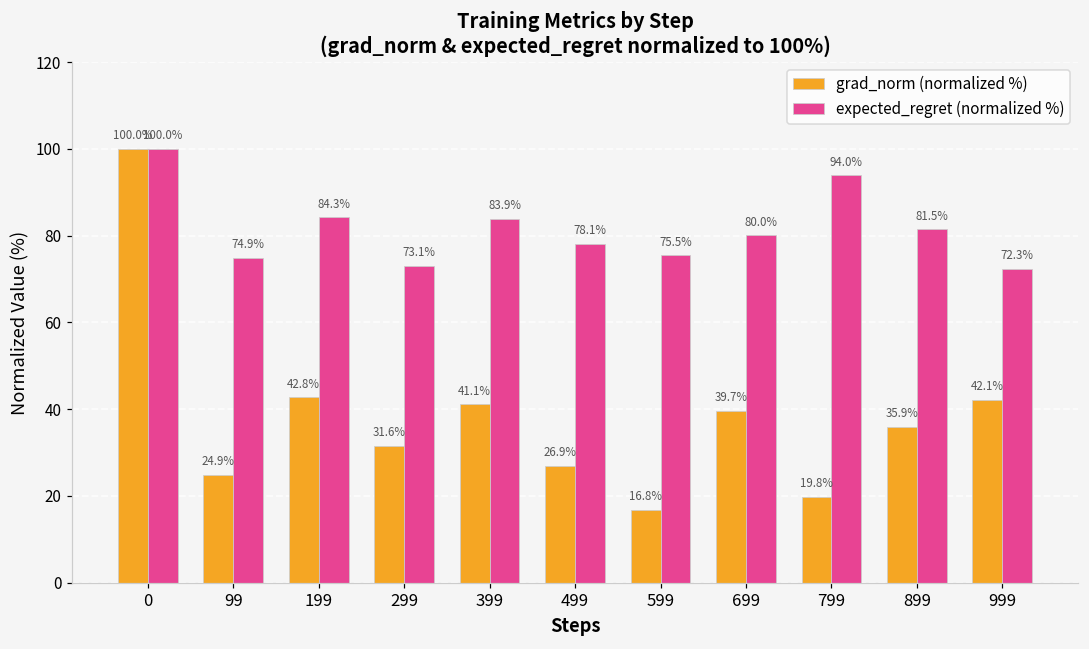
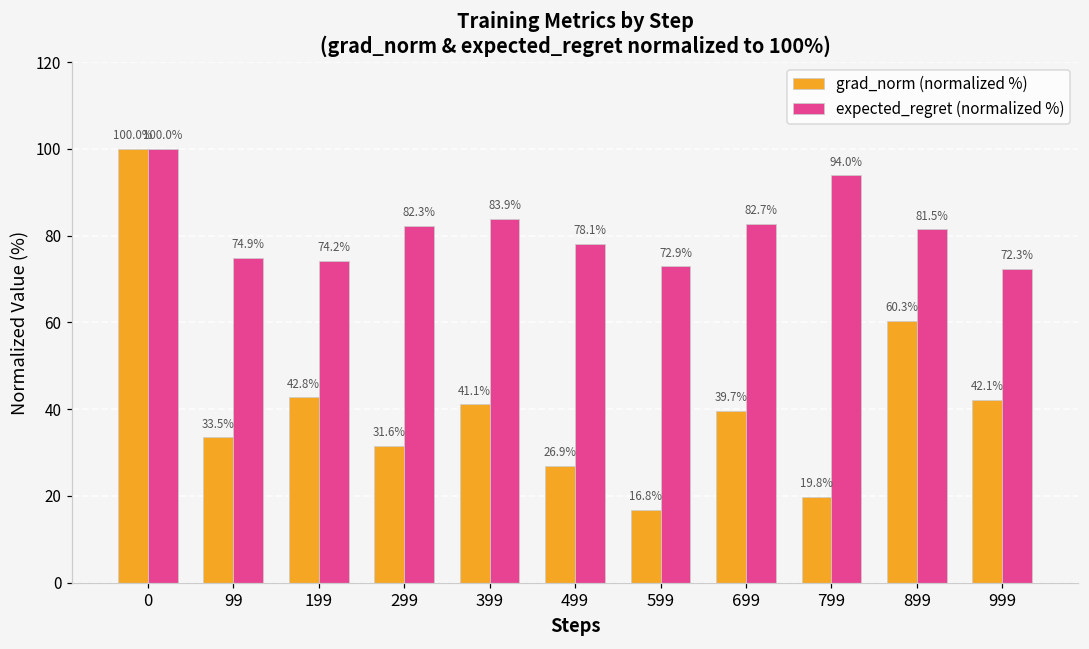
grad_norm (normalized %), 99: 24.9% -> 33.5%
expected_regret (normalized %), 199: 84.3% -> 74.2%
expected_regret (normalized %), 299: 73.1% -> 82.3%
expected_regret (normalized %), 599: 75.5% -> 72.9%
expected_regret (normalized %), 699: 80.0% -> 82.7%
grad_norm (normalized %), 899: 35.9% -> 60.3%
